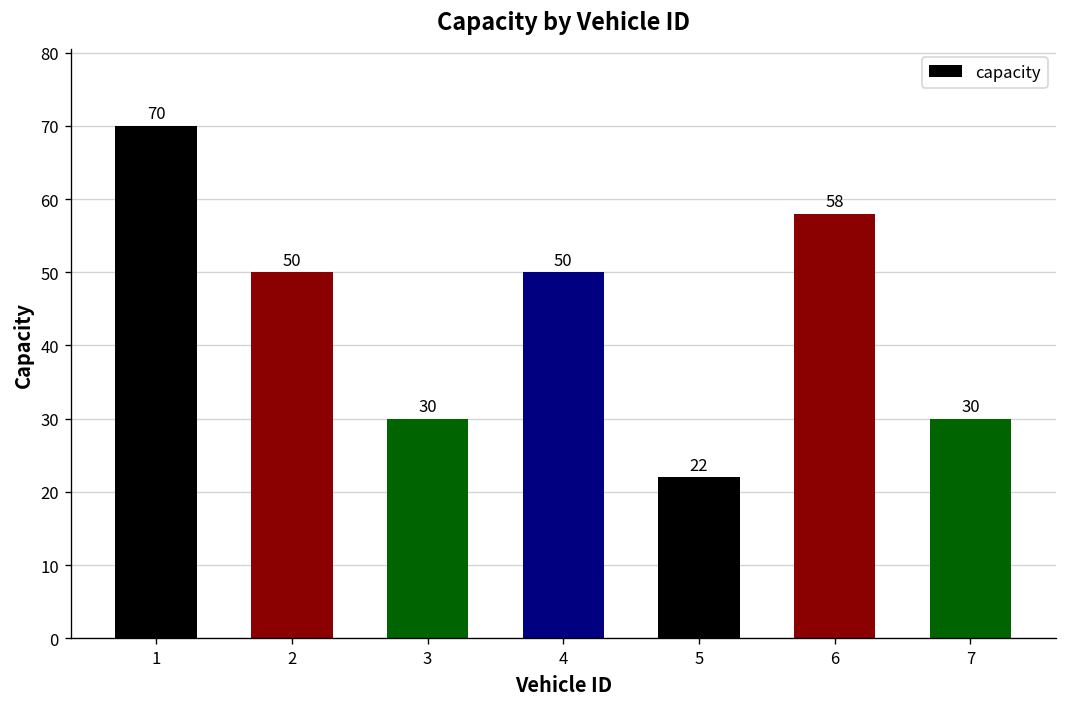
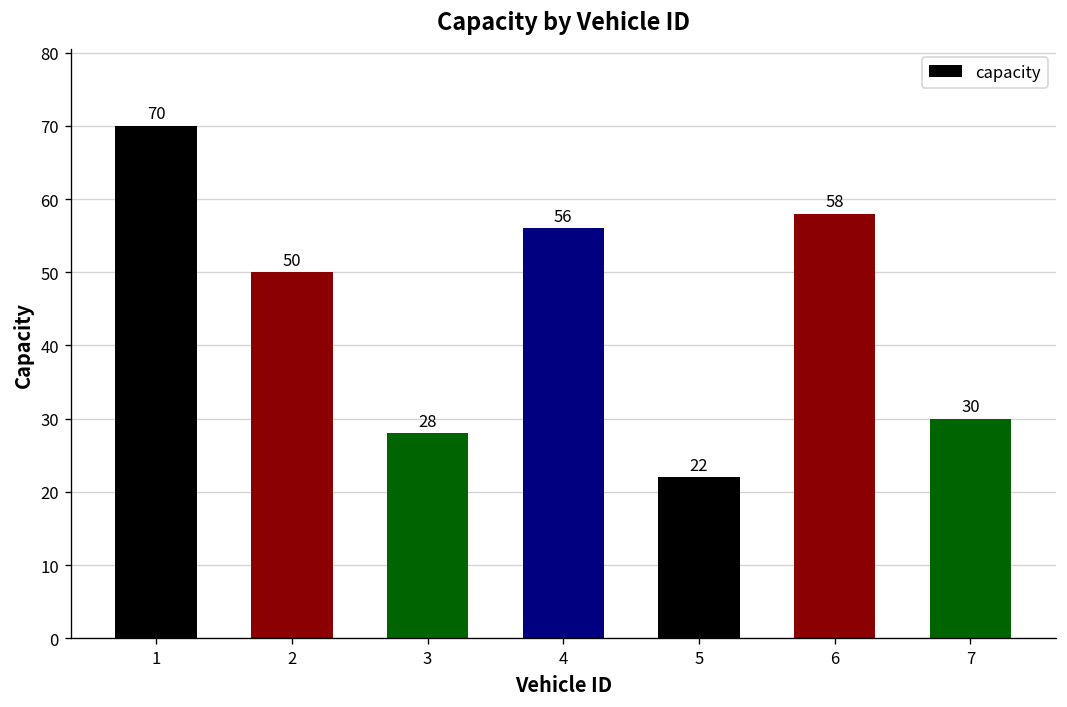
3: 30 -> 28
4: 50 -> 56
